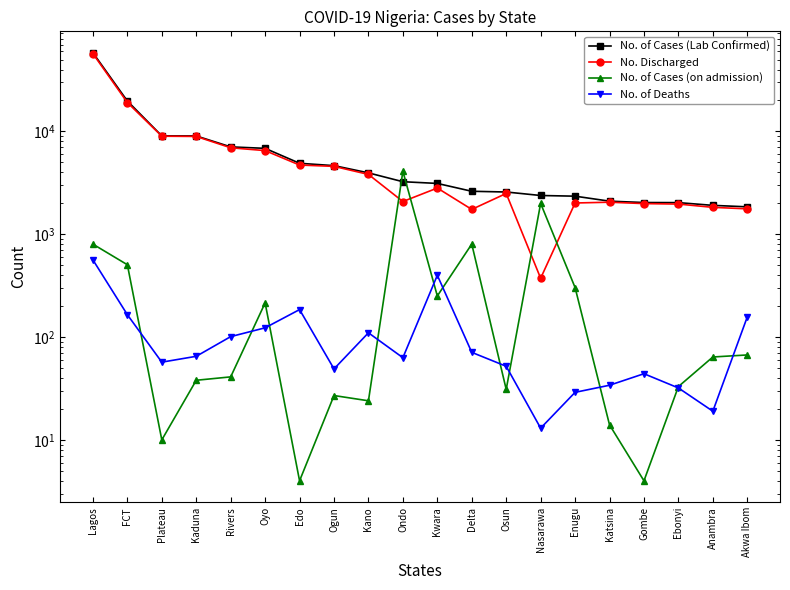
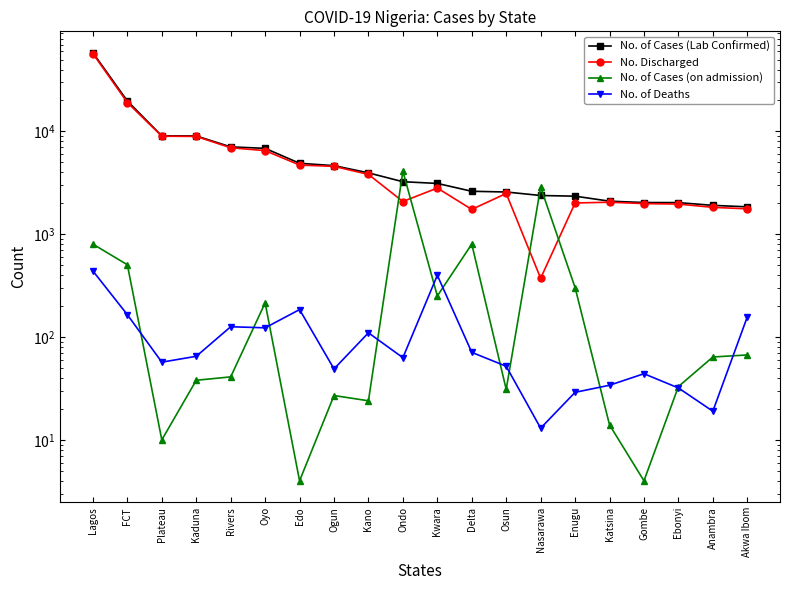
No. of Deaths, Lagos: 600 -> 440
No. of Deaths, Rivers: 100 -> 130
No. of Cases (on admission), Nasarawa: 2000 -> 2900
